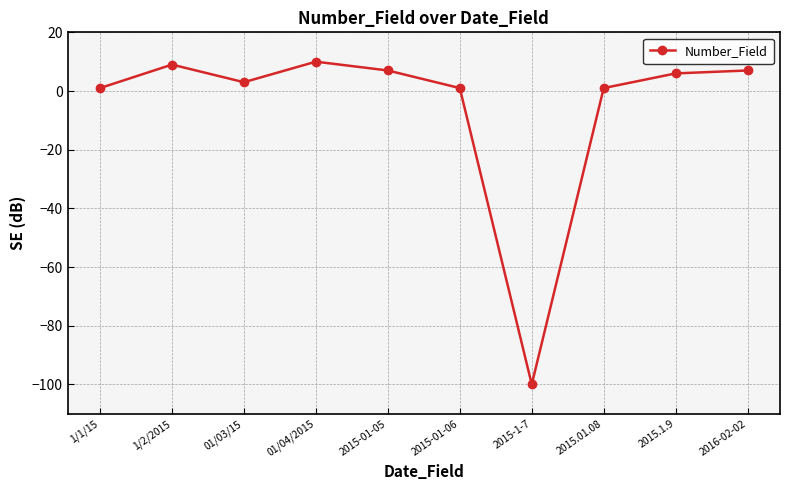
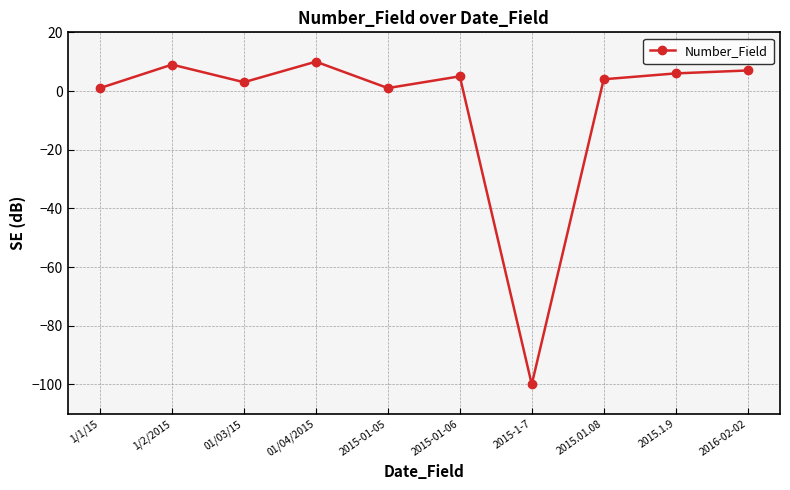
2015-01-05: 7 -> 1
2015-01-06: 1 -> 5
2015.01.08: 1 -> 4
